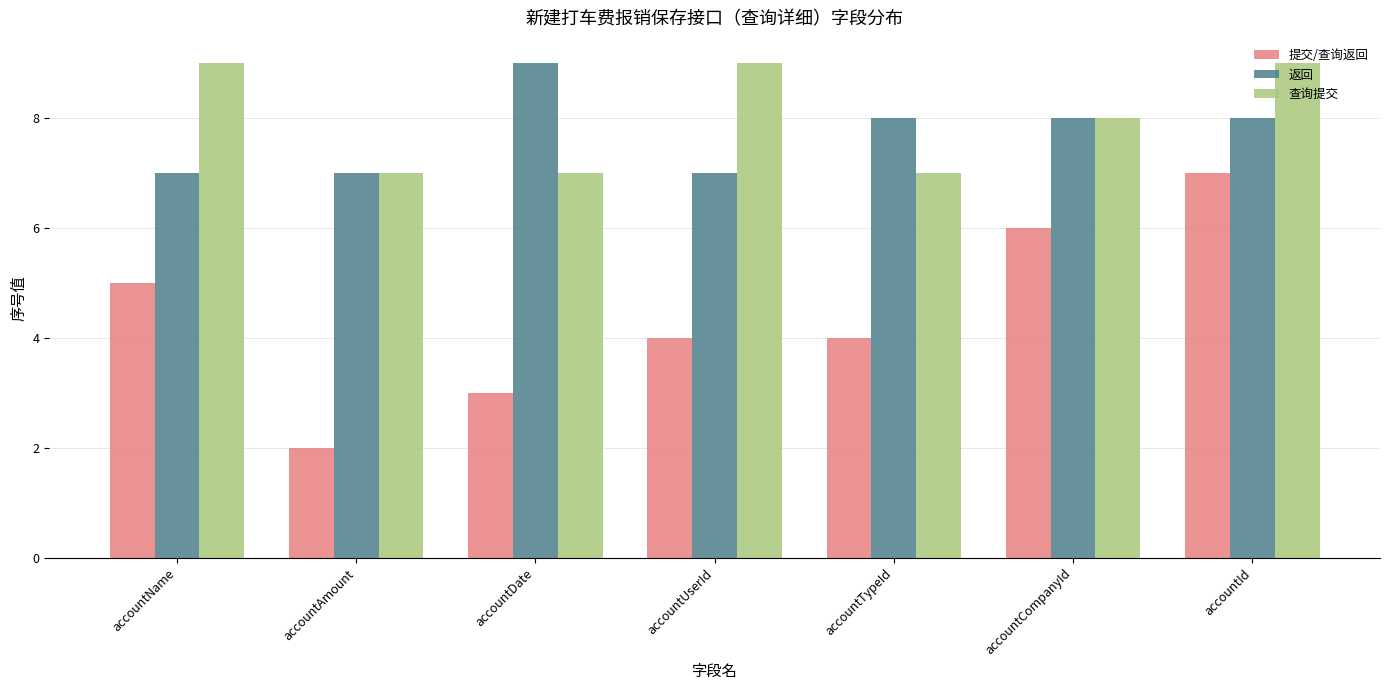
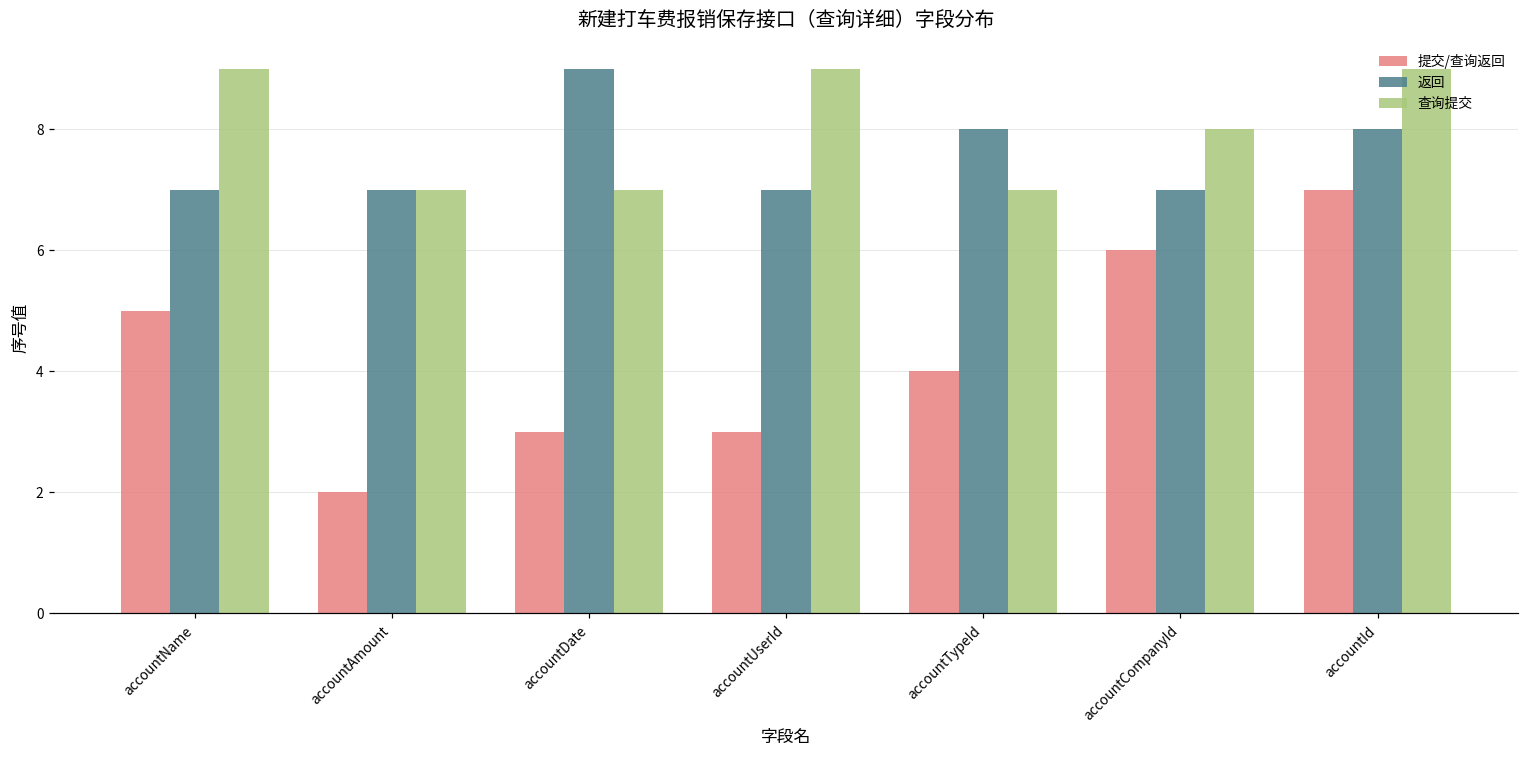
提交/查询返回, accountUserId: 4 -> 3
返回, accountCompanyId: 8 -> 7
